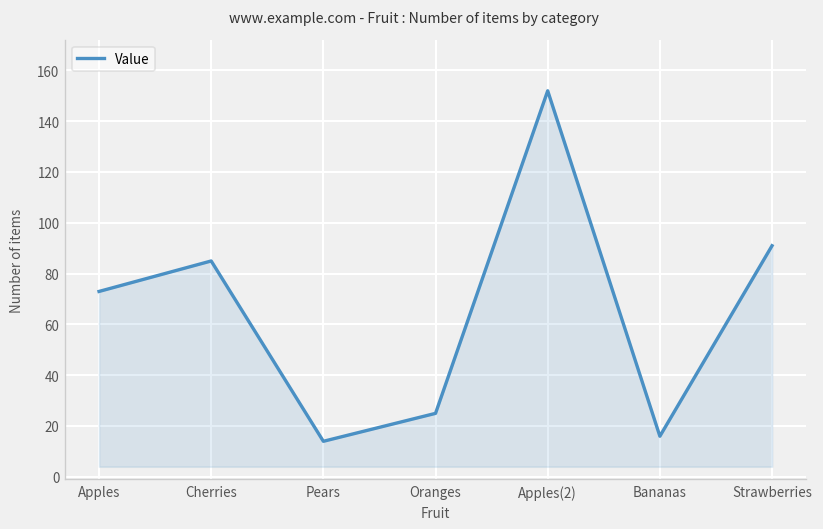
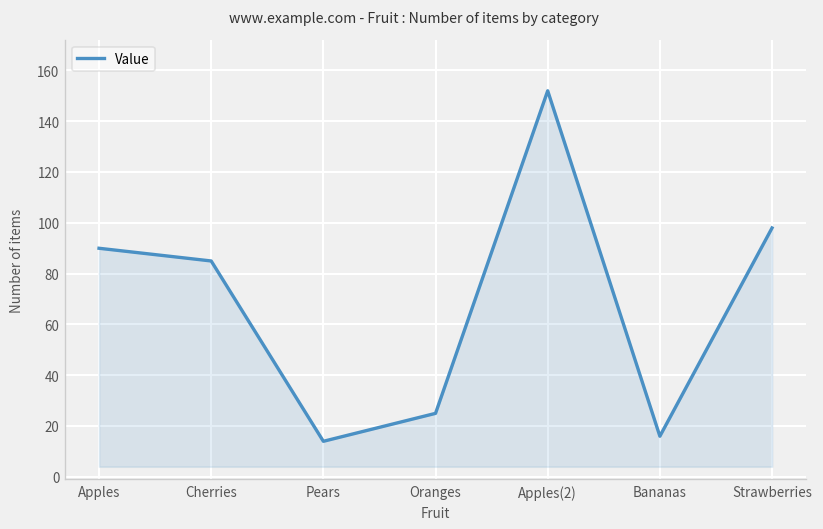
Apples: 73 -> 90
Strawberries: 91 -> 98
